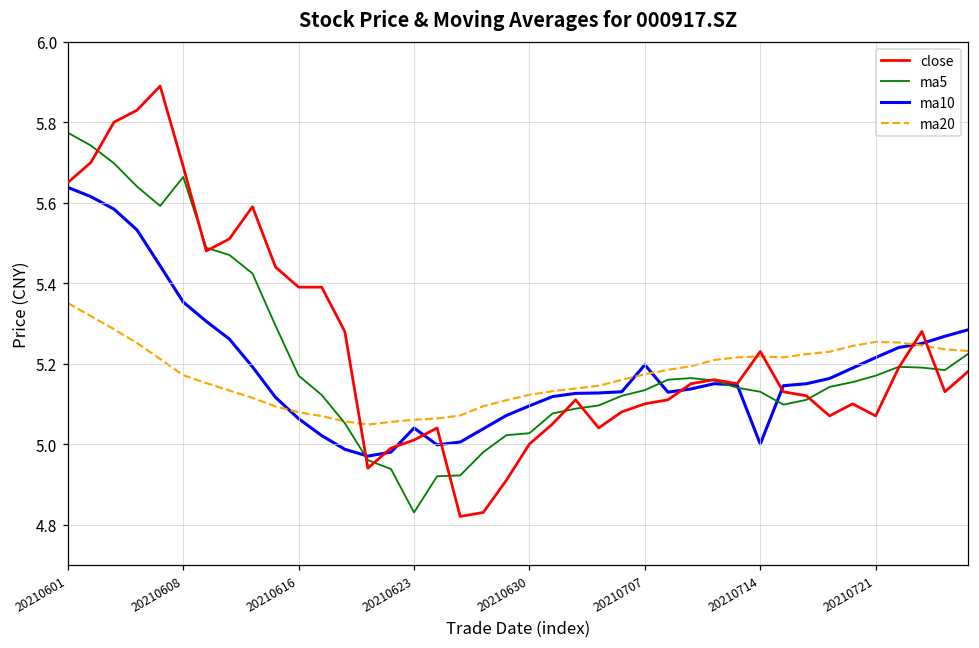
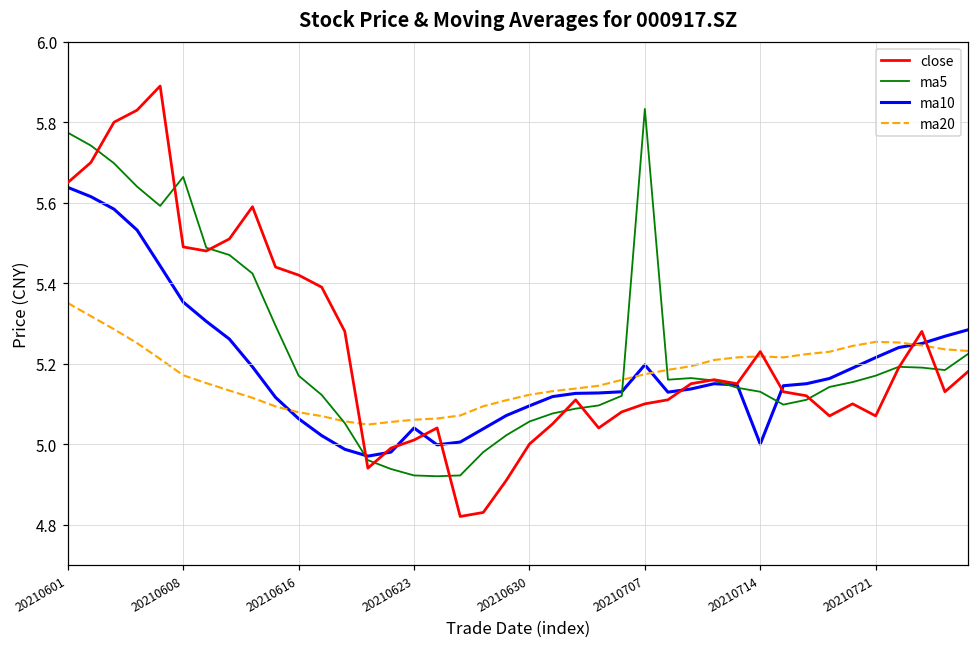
close, 20210608: 5.69 -> 5.49
close, 20210616: 5.39 -> 5.42
ma5, 20210623: 4.83 -> 4.92
ma5, 20210630: 5.03 -> 5.06
ma5, 20210707: 5.13 -> 5.83
